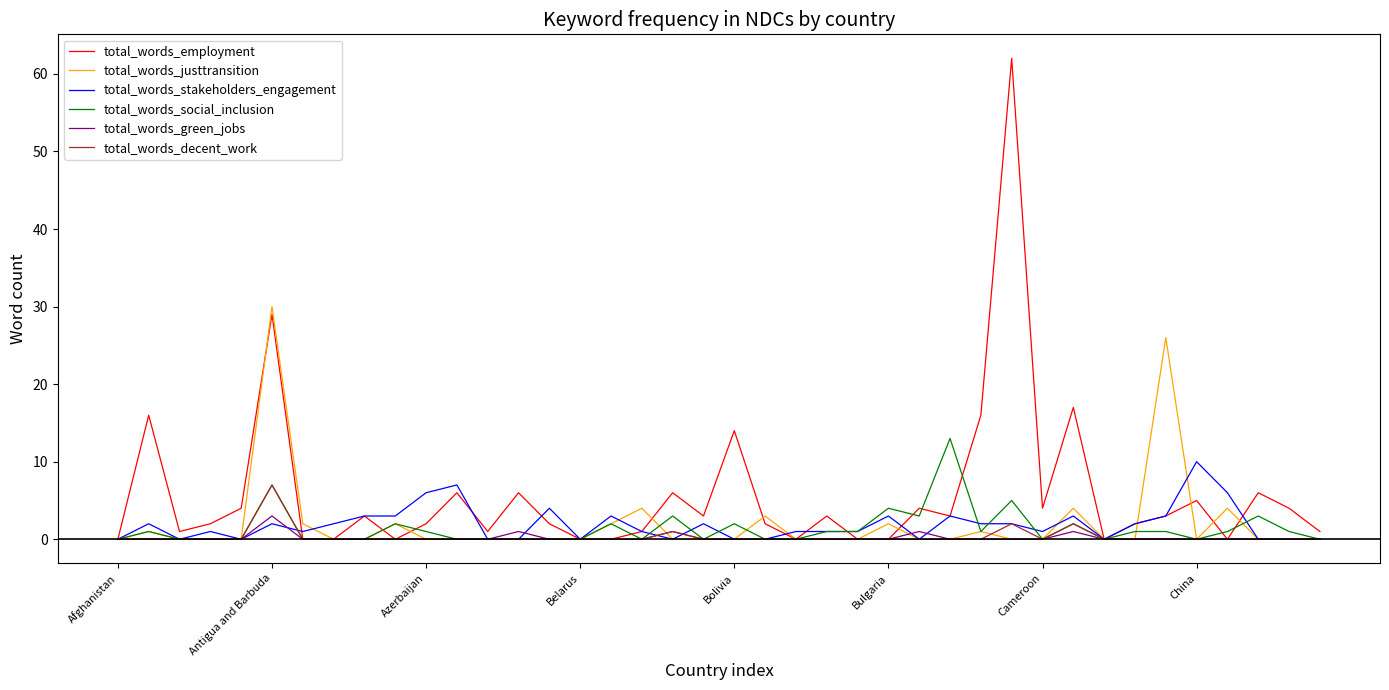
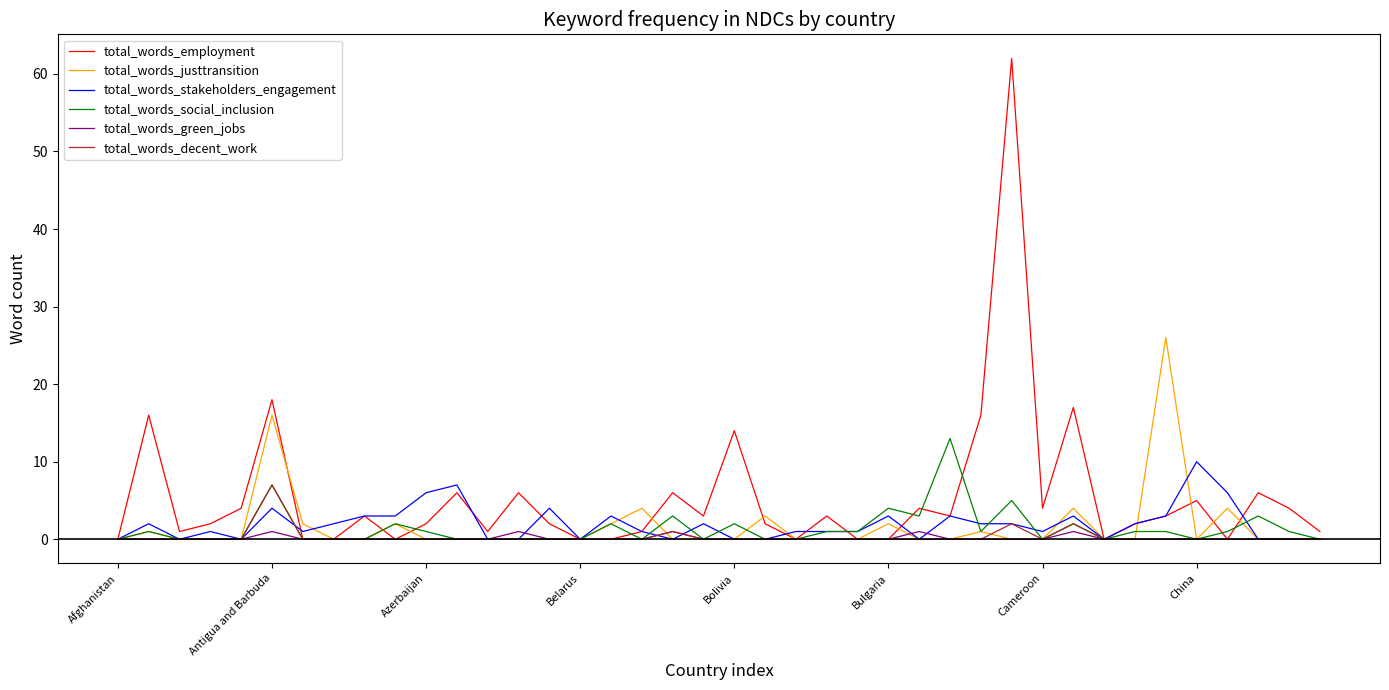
total_words_employment, Antigua and Barbuda: 29 -> 18
total_words_justtransition, Antigua and Barbuda: 30 -> 16
total_words_stakeholders_engagement, Antigua and Barbuda: 2 -> 4
total_words_green_jobs, Antigua and Barbuda: 3 -> 1
